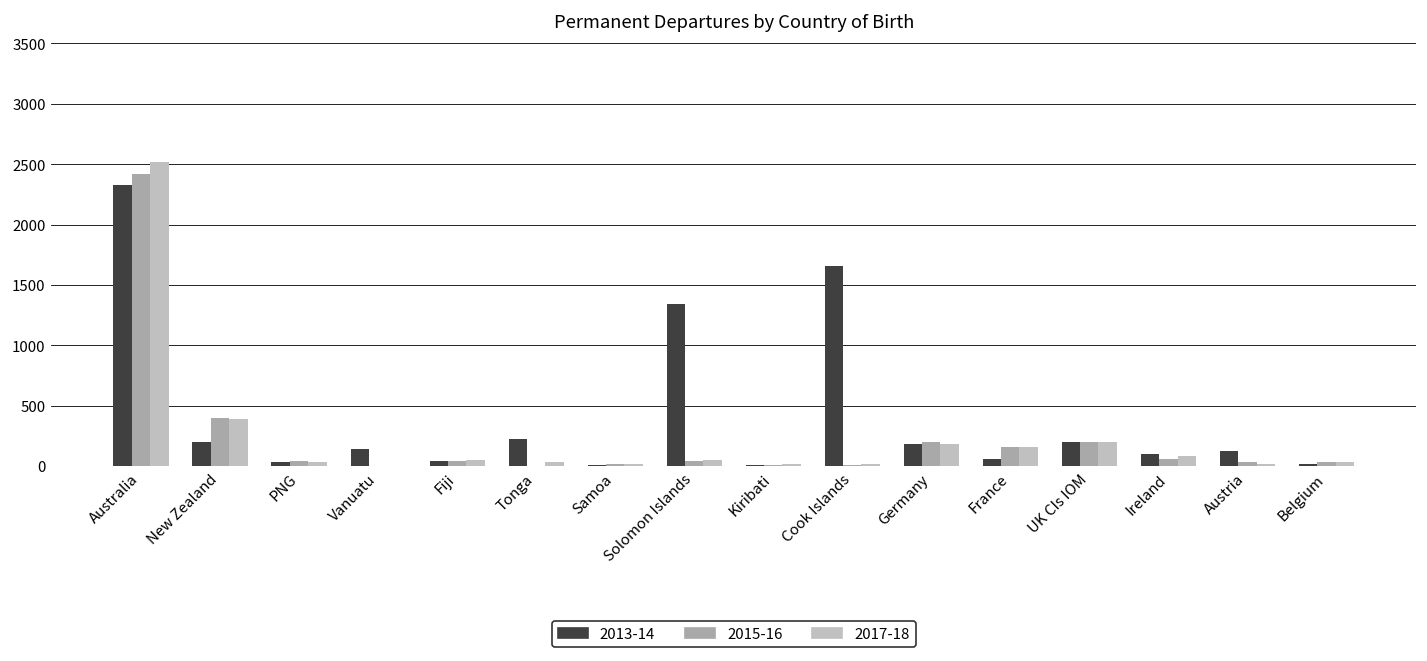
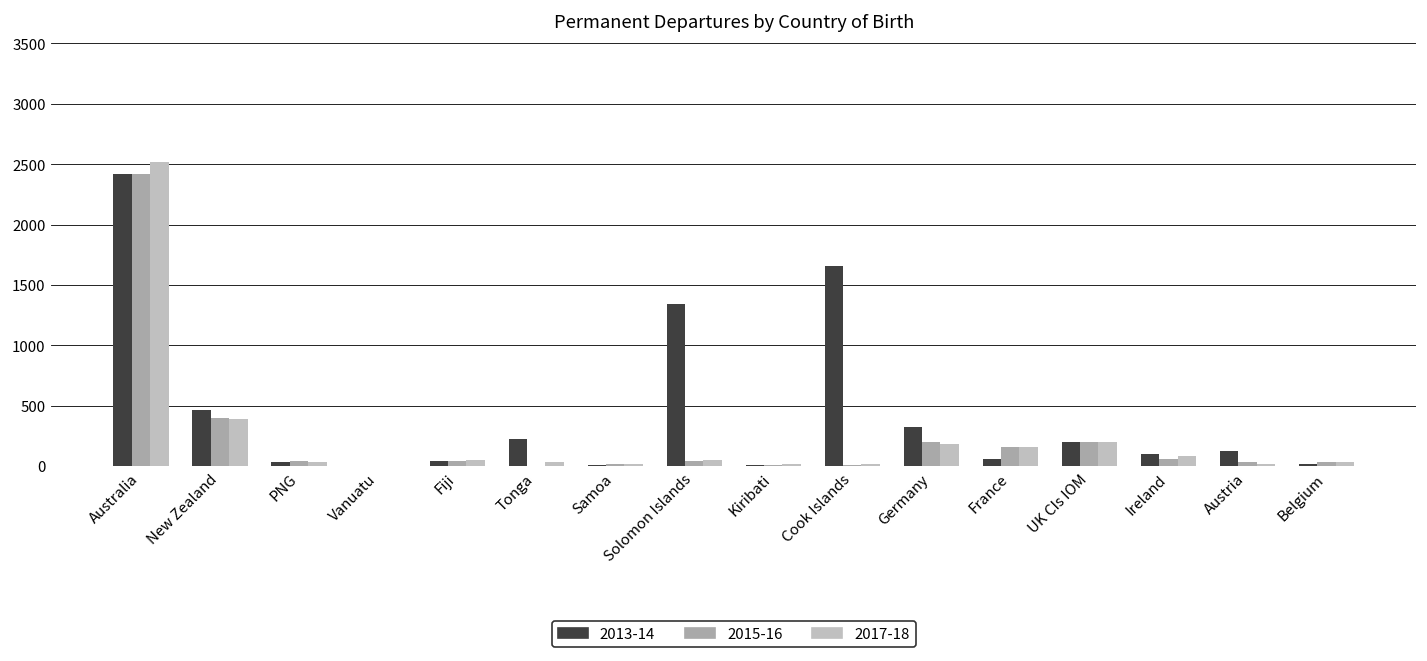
2013-14, Australia: 2330 -> 2420
2013-14, New Zealand: 200 -> 460
2013-14, Vanuatu: 140 -> 0
2013-14, Germany: 180 -> 320
